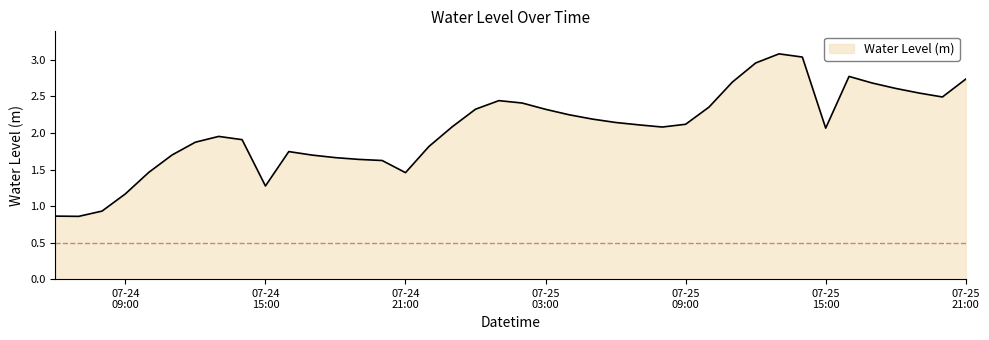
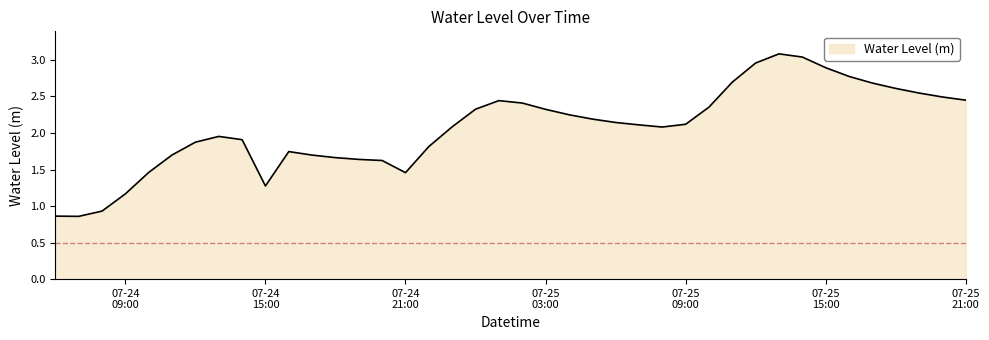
07-25 15:00: 2.1 -> 2.9
07-25 21:00: 2.7 -> 2.4
